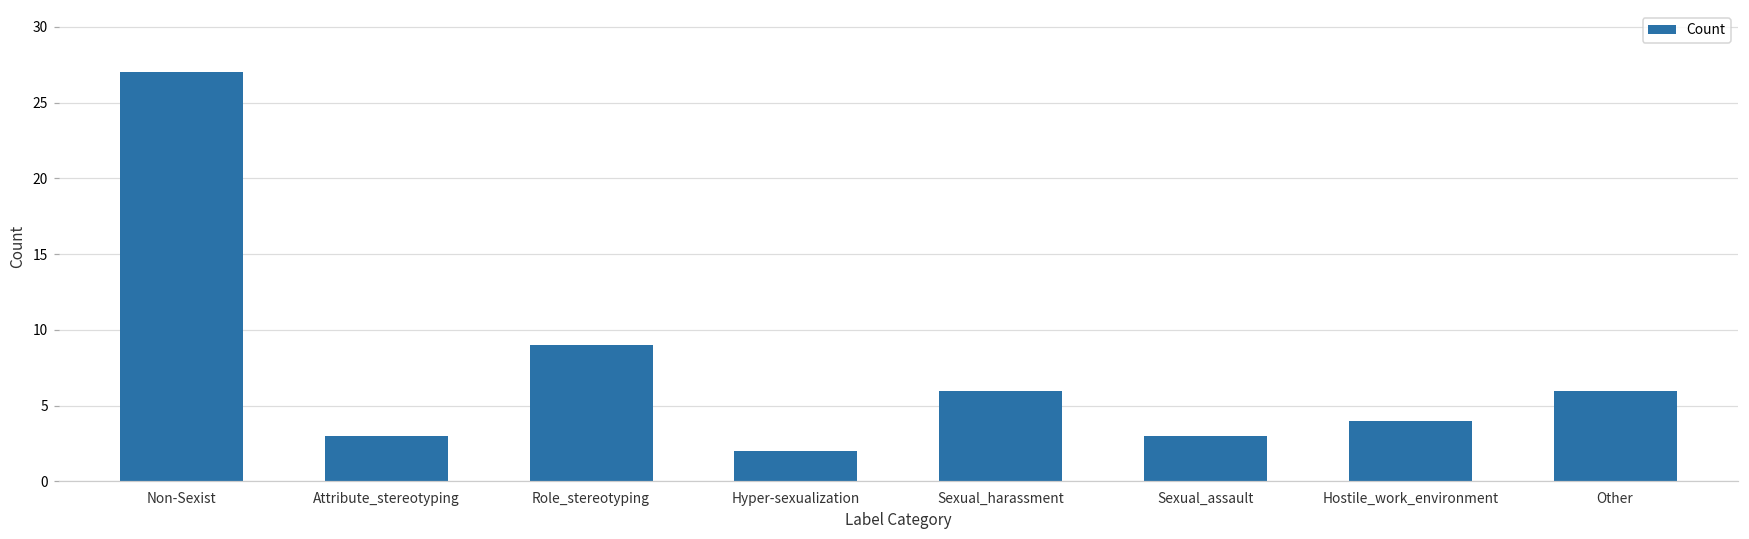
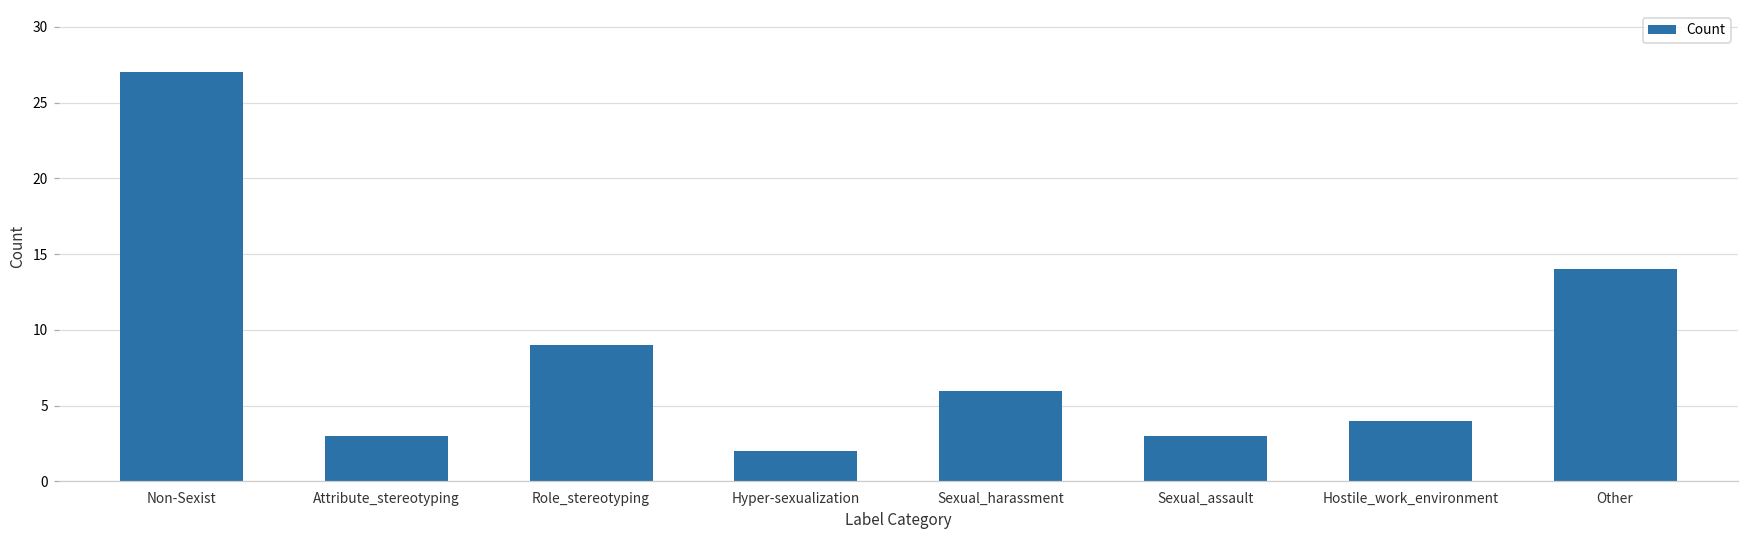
Other: 6 -> 14
